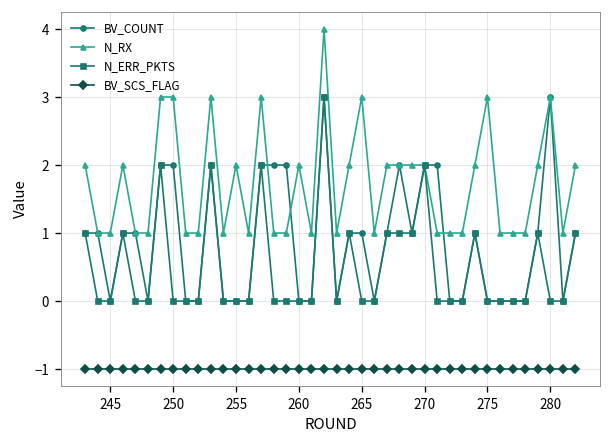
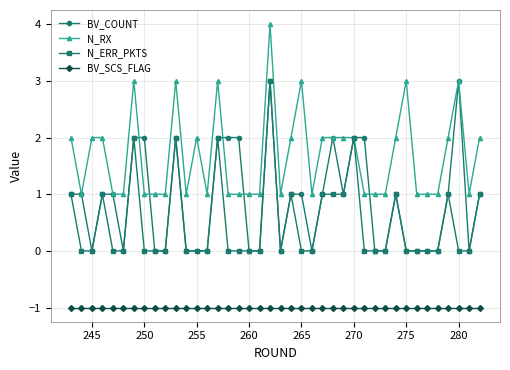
N_RX, 245: 1 -> 2
N_RX, 250: 3 -> 1
N_RX, 260: 2 -> 1
